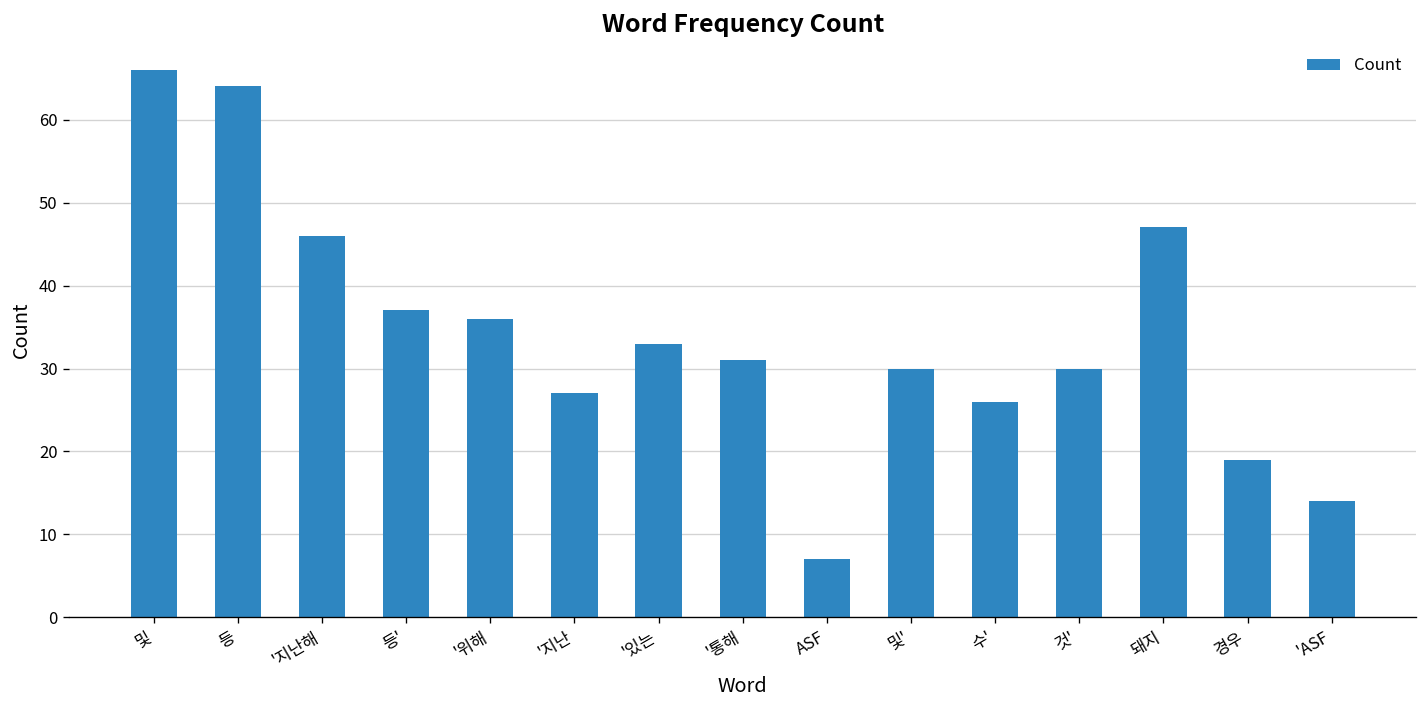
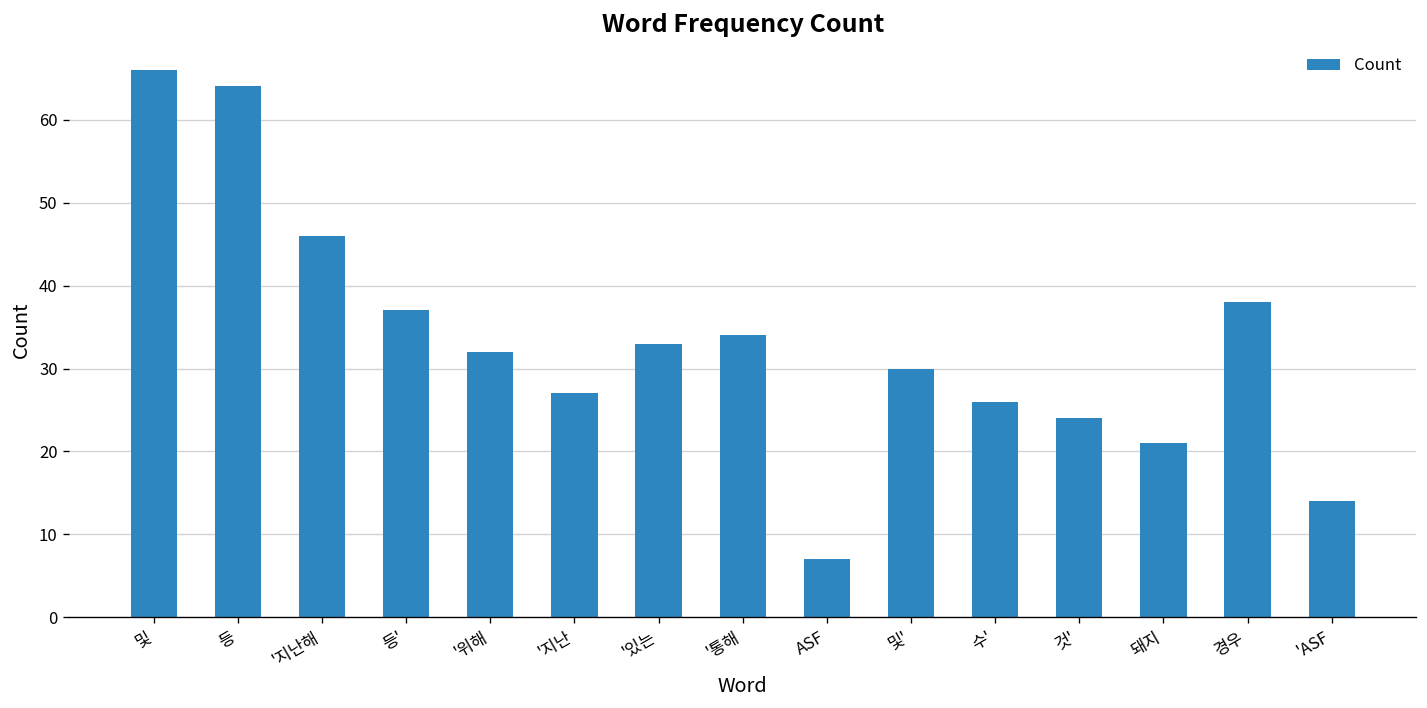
'위해: 36 -> 32
'통해: 31 -> 34
것': 30 -> 24
돼지: 47 -> 21
경우: 19 -> 38
